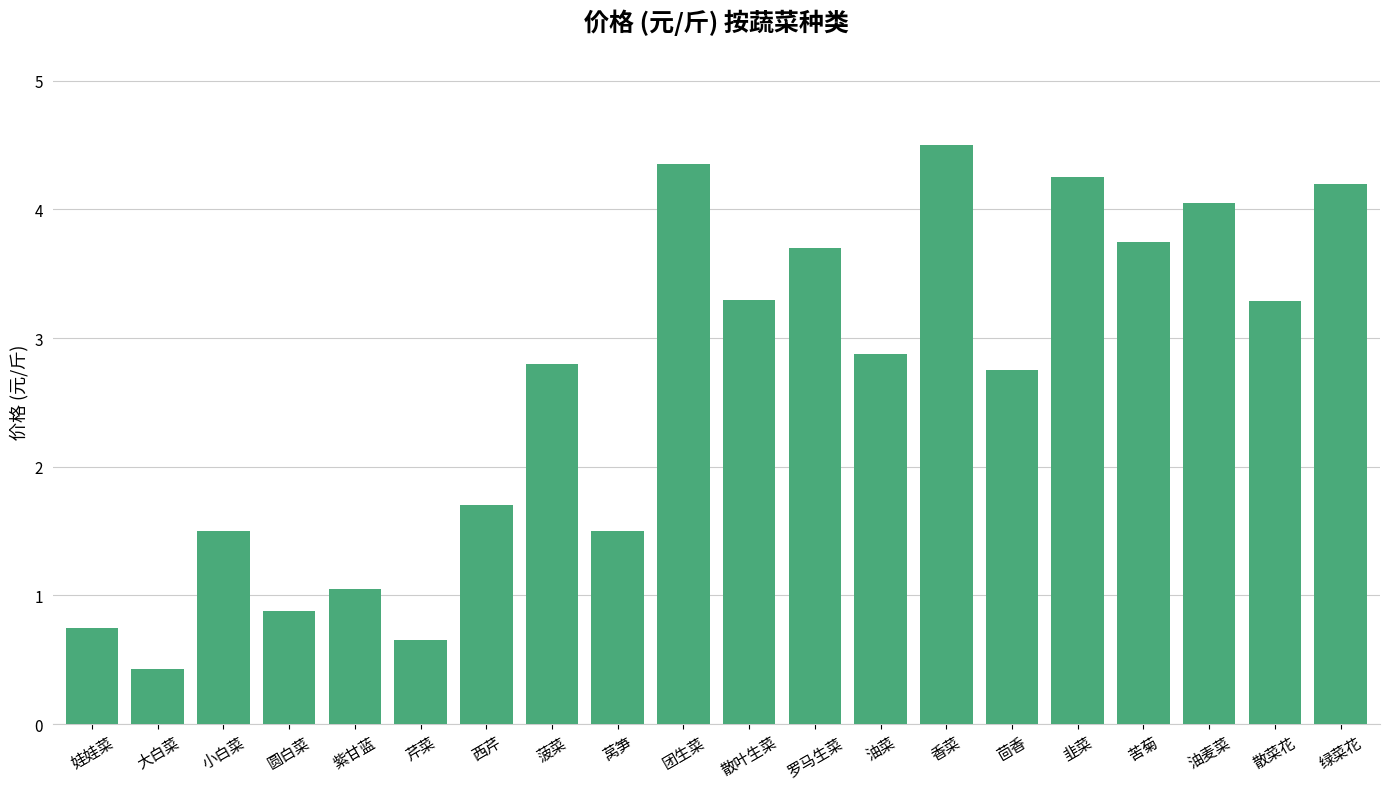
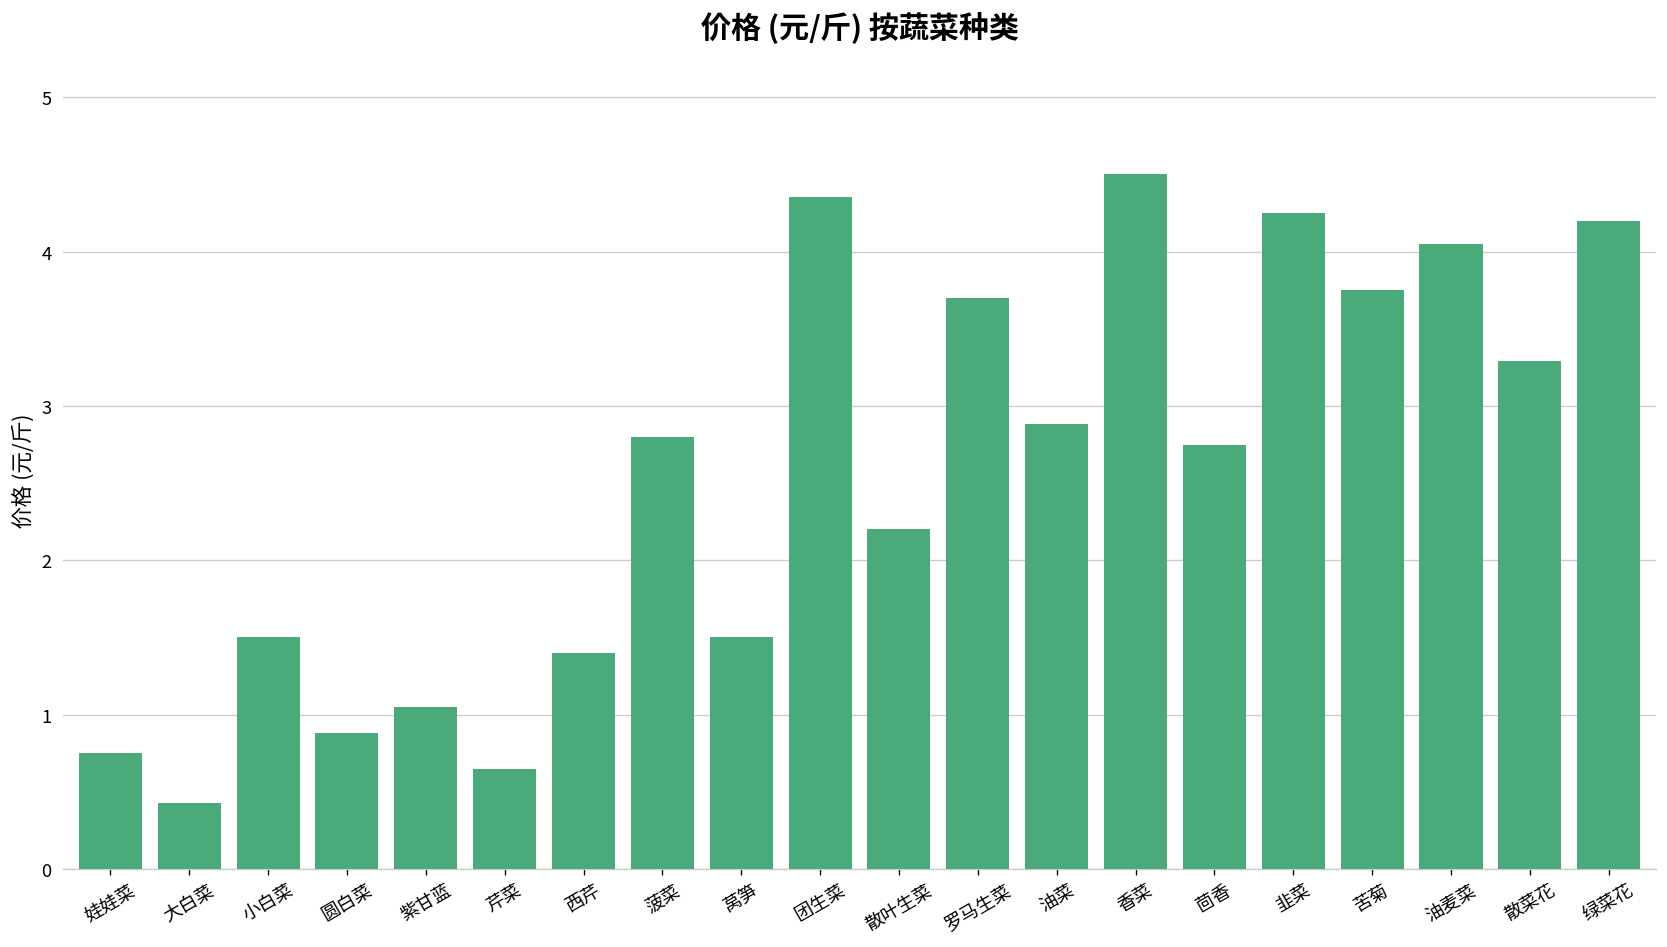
西芹: 1.7 -> 1.4
散叶生菜: 3.3 -> 2.2
